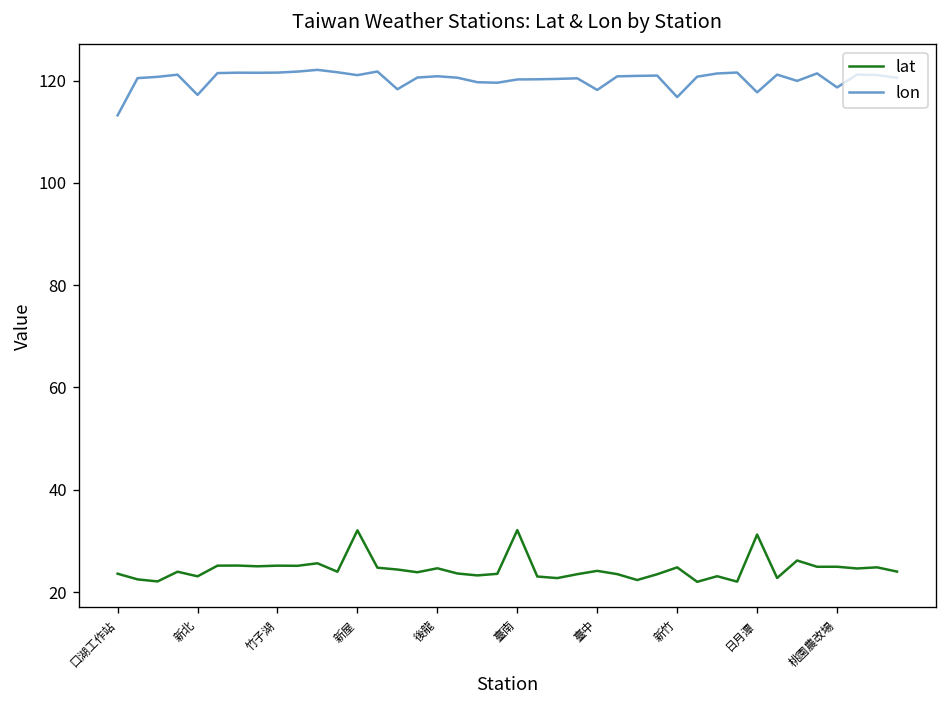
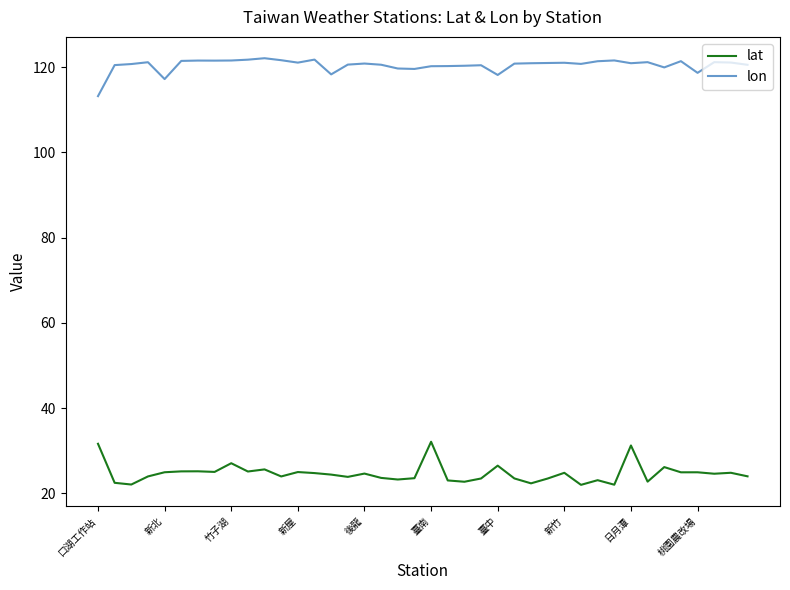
lat, 口湖工作站: 24 -> 32
lat, 新北: 23 -> 25
lat, 竹子湖: 25 -> 27
lat, 新屋: 32 -> 25
lat, 臺中: 24 -> 27
lon, 新竹: 117 -> 121
lon, 日月潭: 118 -> 121
